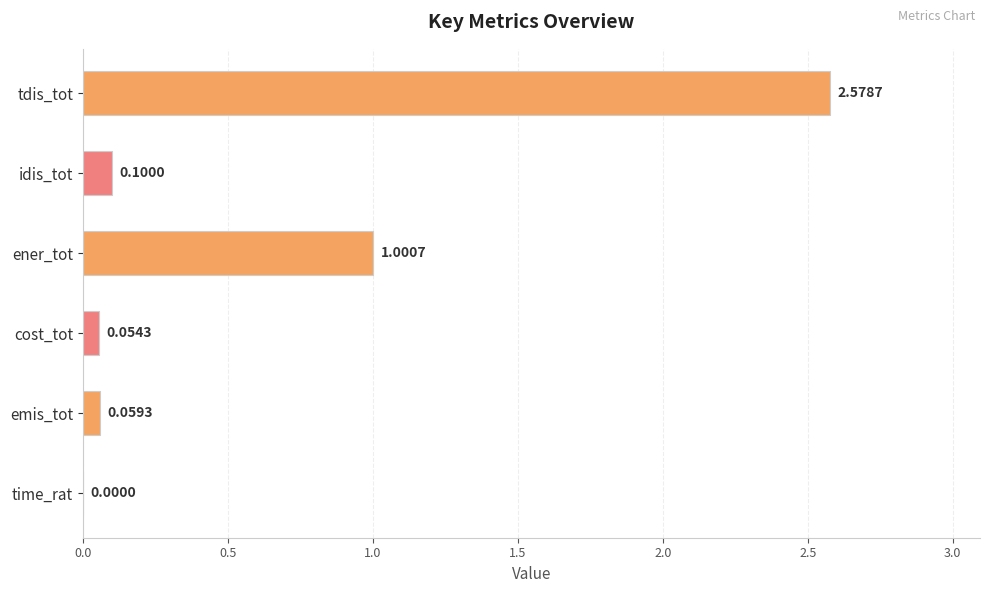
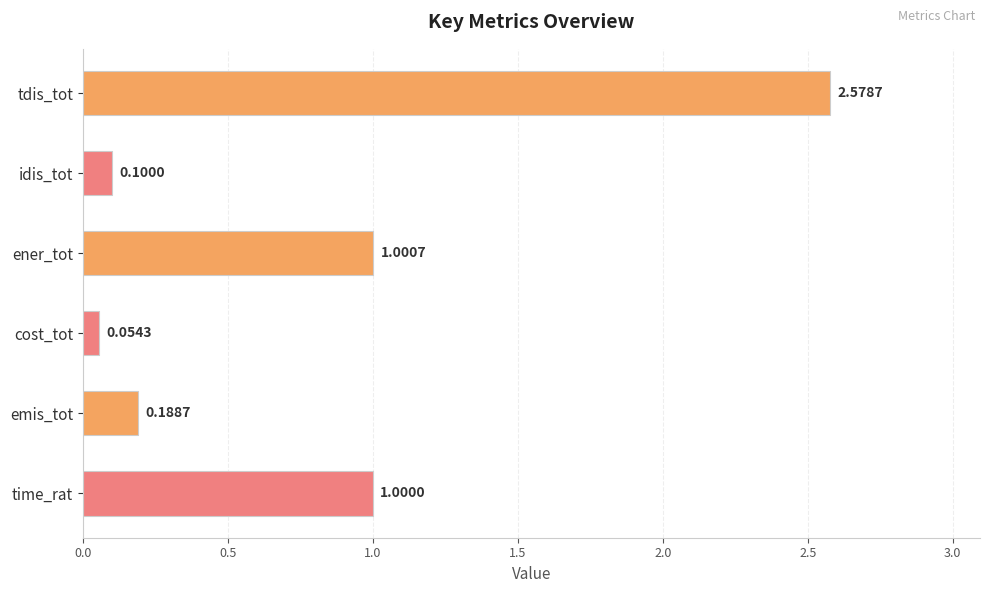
emis_tot: 0.0593 -> 0.1887
time_rat: 0.0000 -> 1.0000
